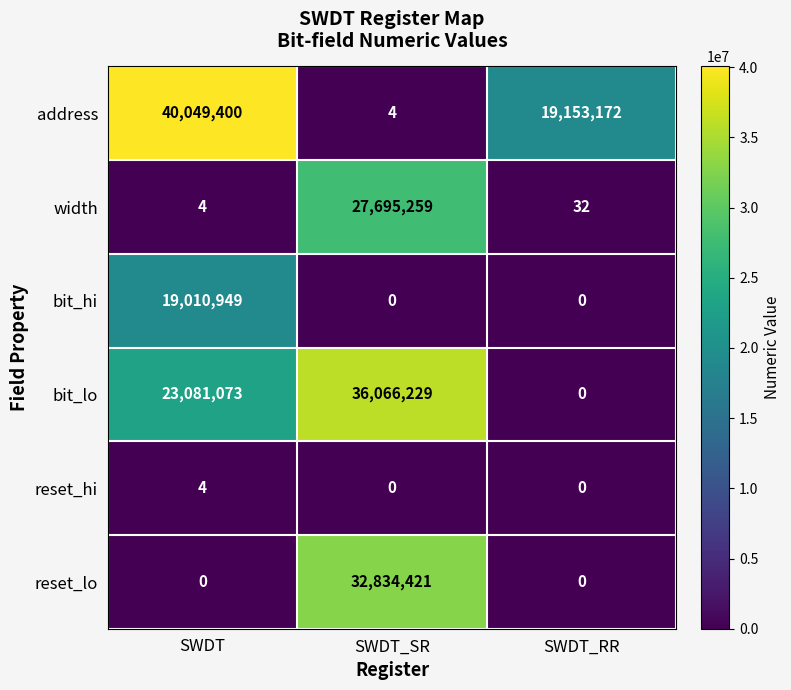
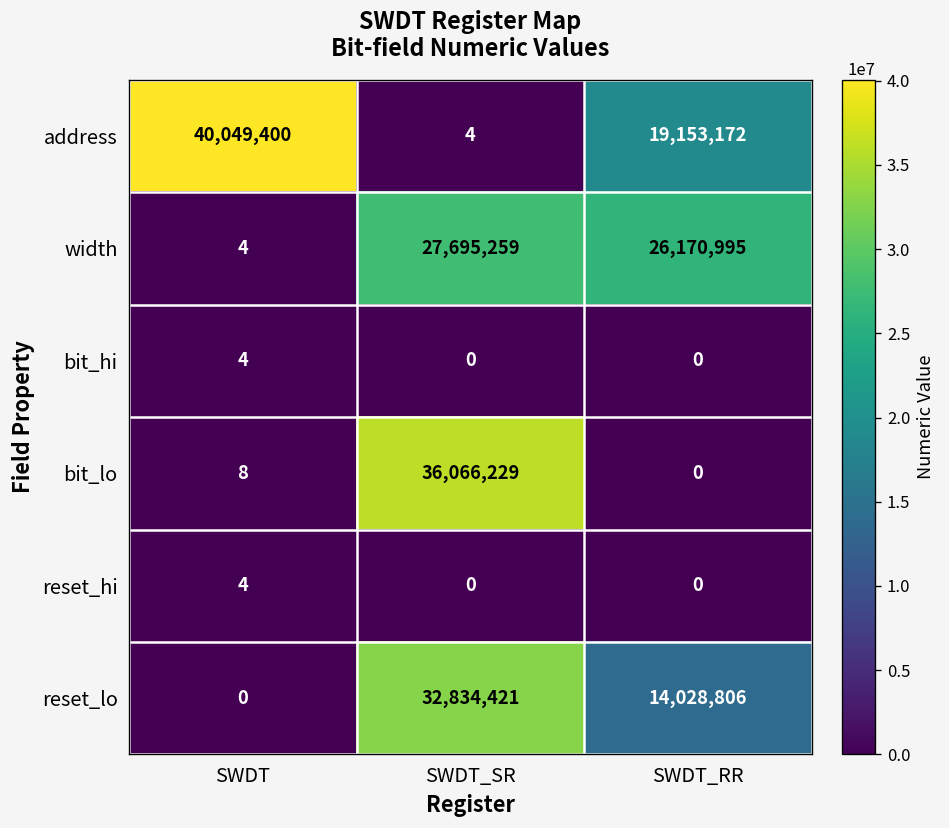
width, SWDT_RR: 32 -> 26,170,995
bit_hi, SWDT: 19,010,949 -> 4
bit_lo, SWDT: 23,081,073 -> 8
reset_lo, SWDT_RR: 0 -> 14,028,806
